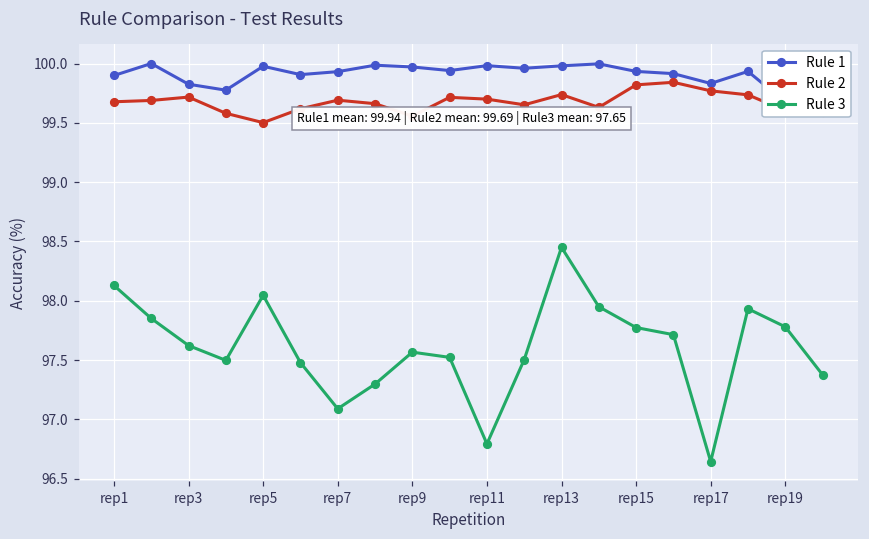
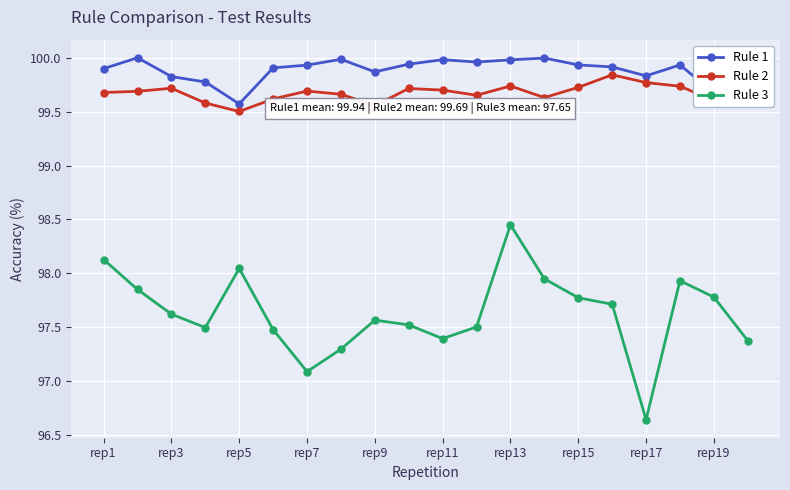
Rule 1, rep5: 99.98 -> 99.57
Rule 1, rep9: 99.97 -> 99.87
Rule 3, rep11: 96.79 -> 97.40
Rule 2, rep15: 99.82 -> 99.73
